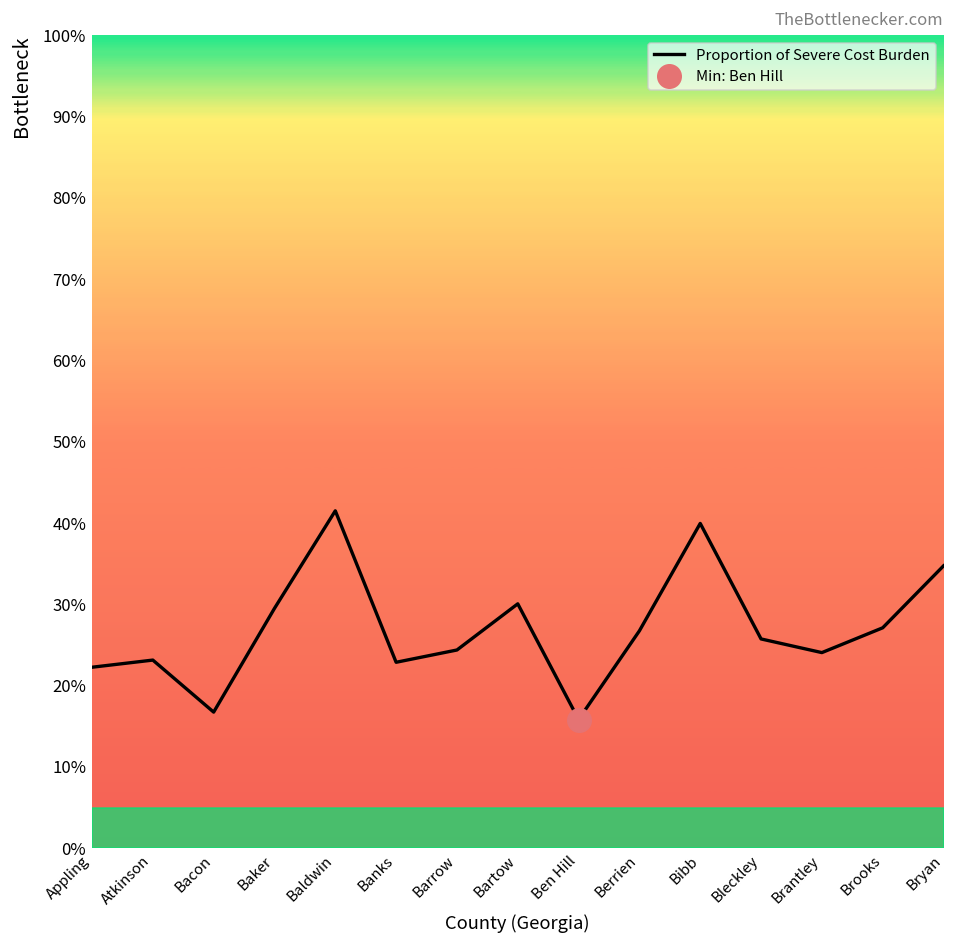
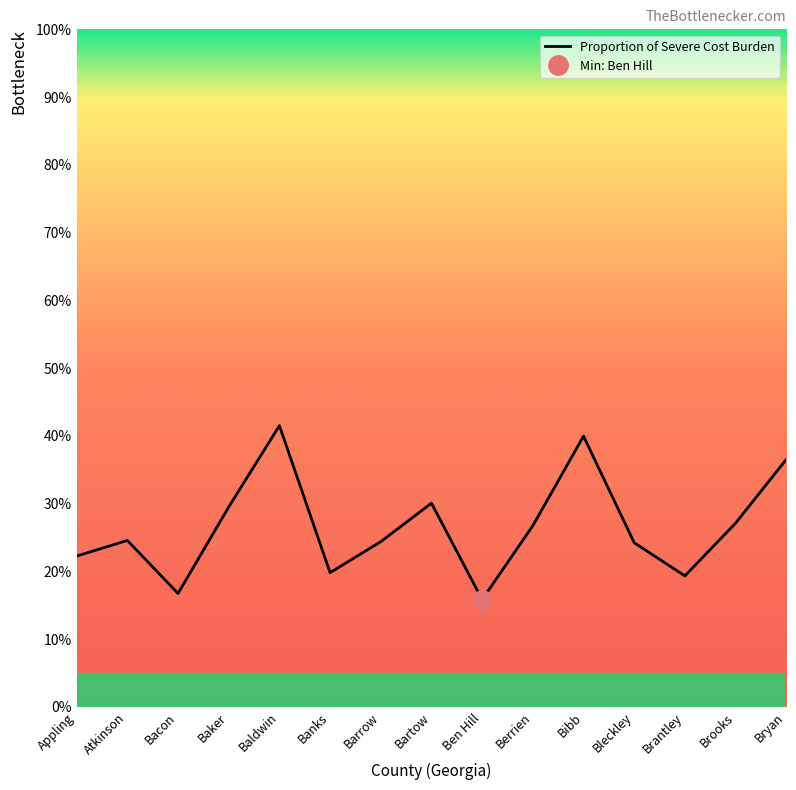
Proportion of Severe Cost Burden, Atkinson: 23% -> 25%
Proportion of Severe Cost Burden, Banks: 23% -> 20%
Proportion of Severe Cost Burden, Bleckley: 26% -> 24%
Proportion of Severe Cost Burden, Brantley: 24% -> 19%
Proportion of Severe Cost Burden, Bryan: 35% -> 37%
